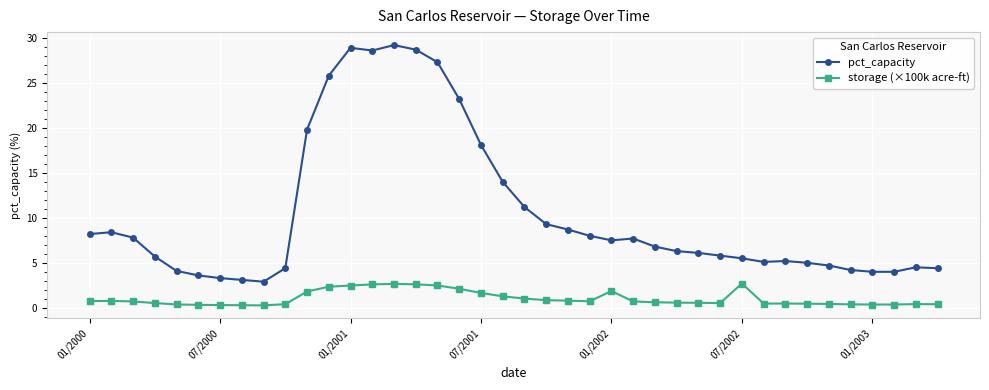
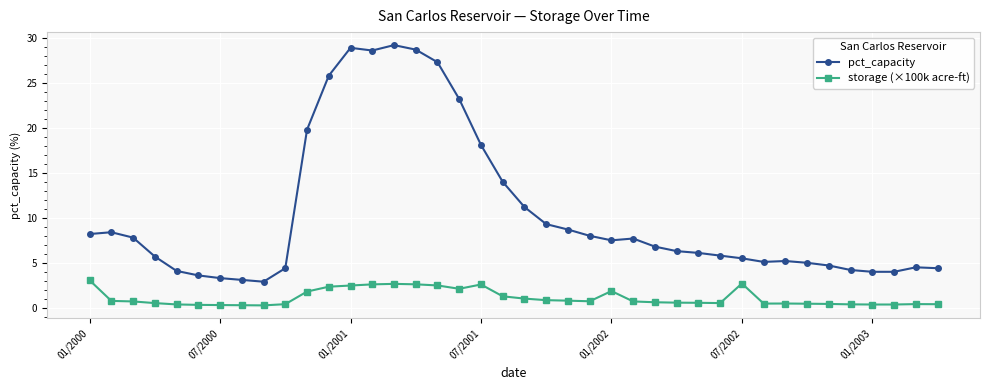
storage (×100k acre-ft), 01/2000: 1 -> 3
storage (×100k acre-ft), 07/2001: 2 -> 3
